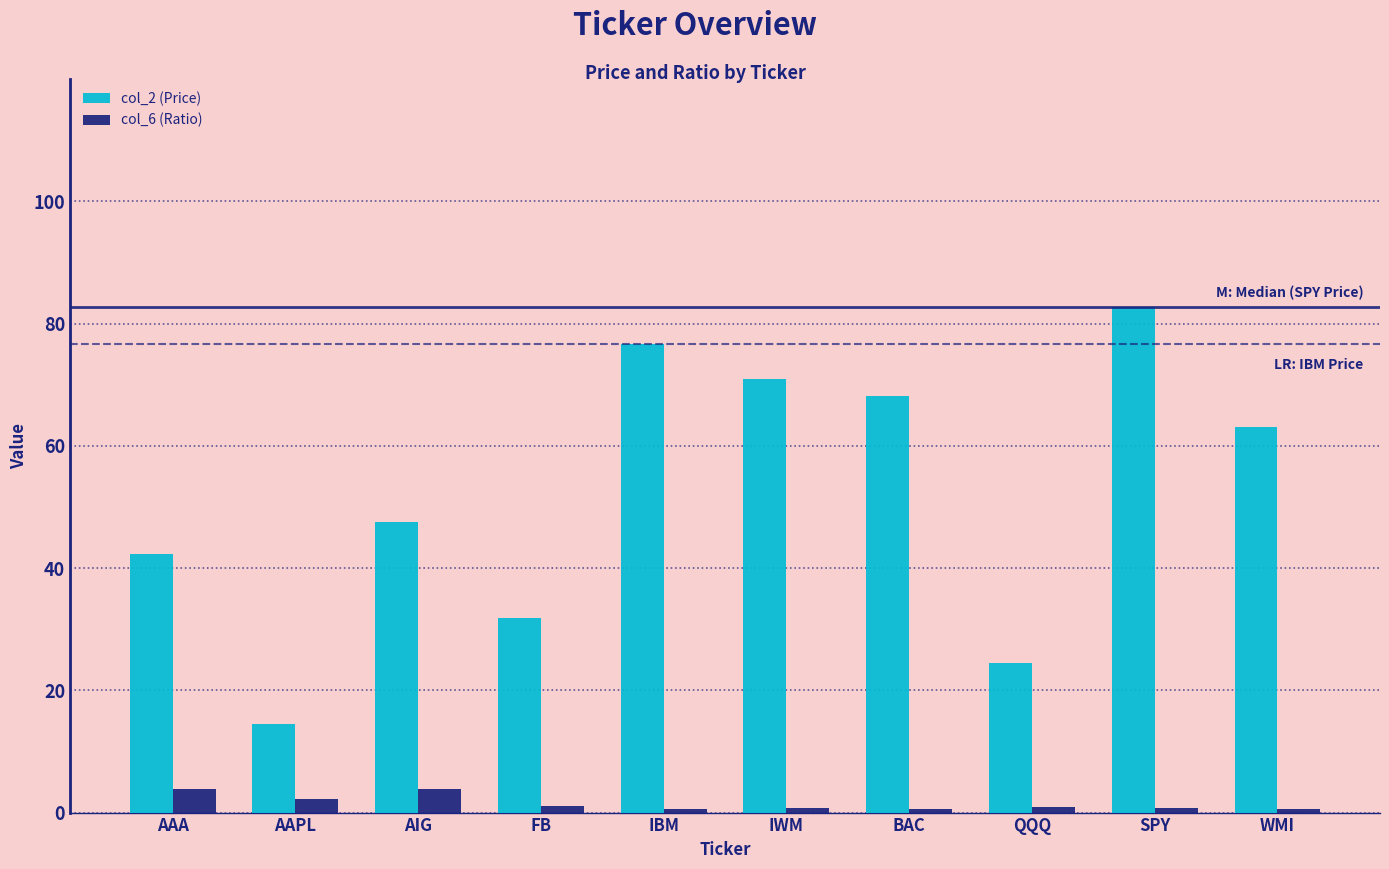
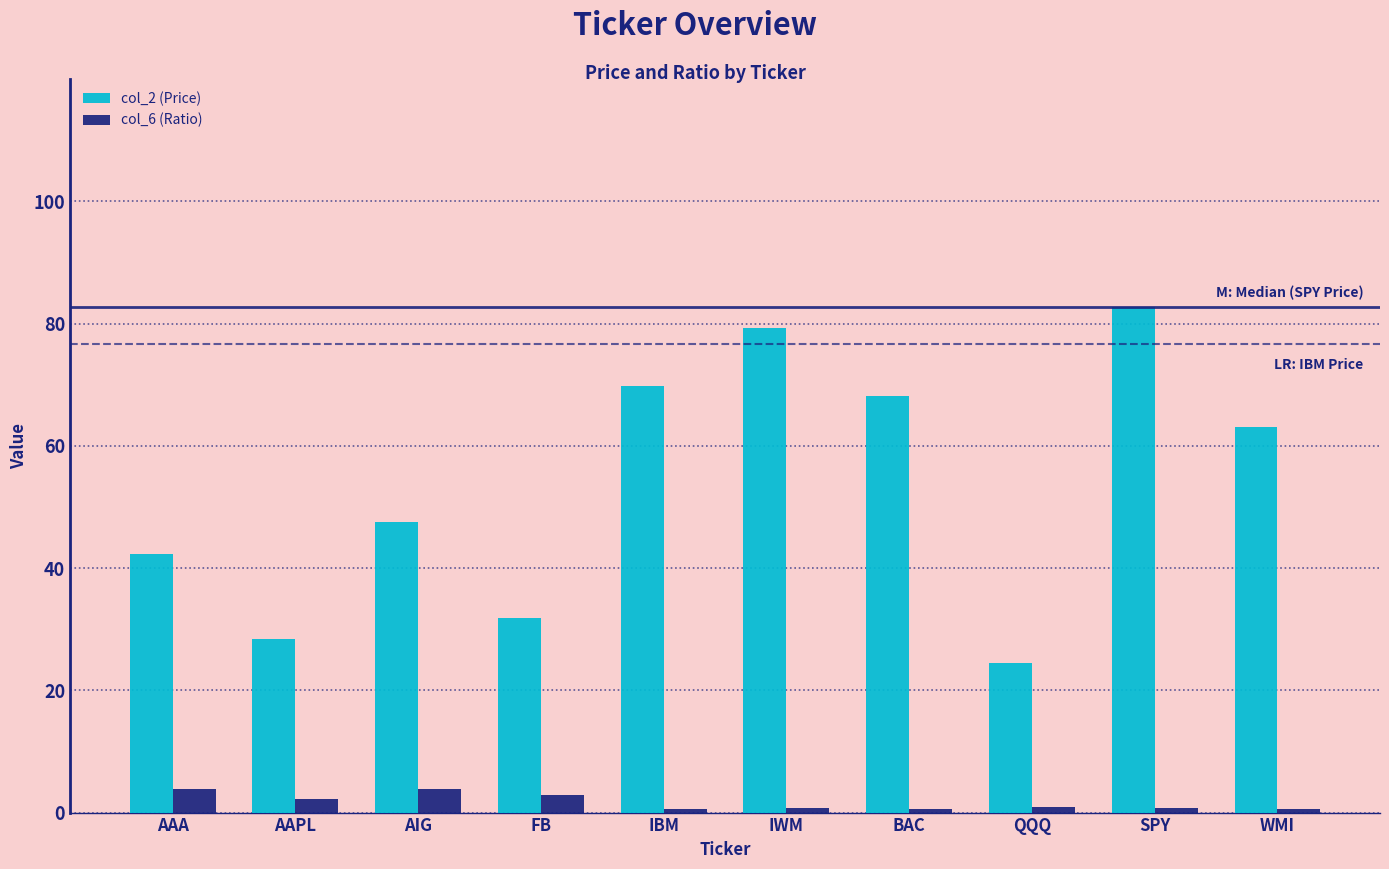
col_2 (Price), AAPL: 15 -> 28
col_6 (Ratio), FB: 1 -> 3
col_2 (Price), IBM: 77 -> 70
col_2 (Price), IWM: 71 -> 79
